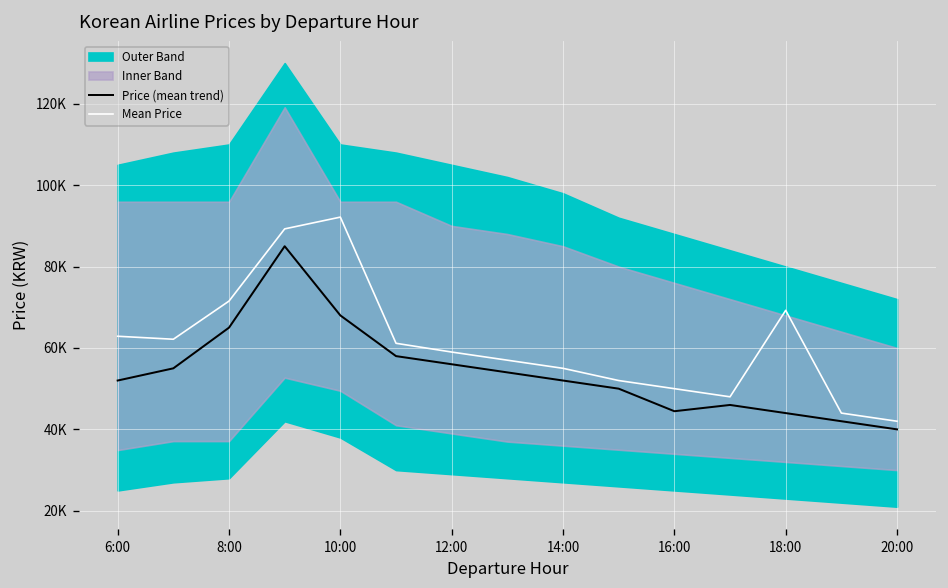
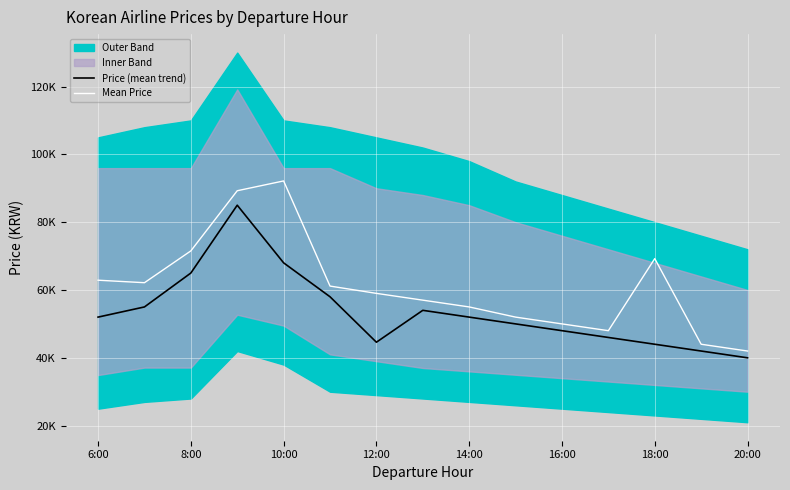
Price (mean trend), 12:00: 56000 -> 45000
Price (mean trend), 16:00: 44000 -> 48000
